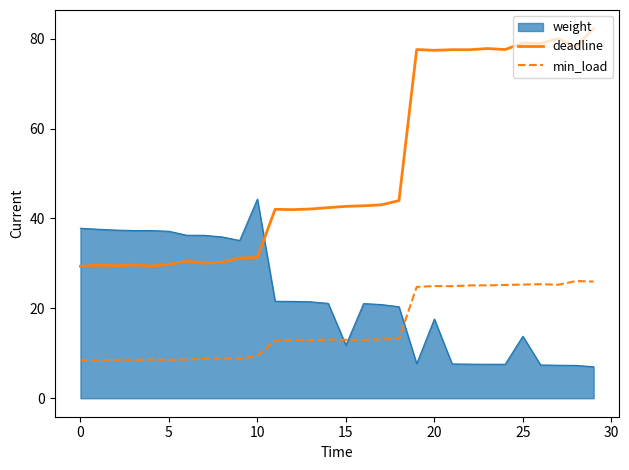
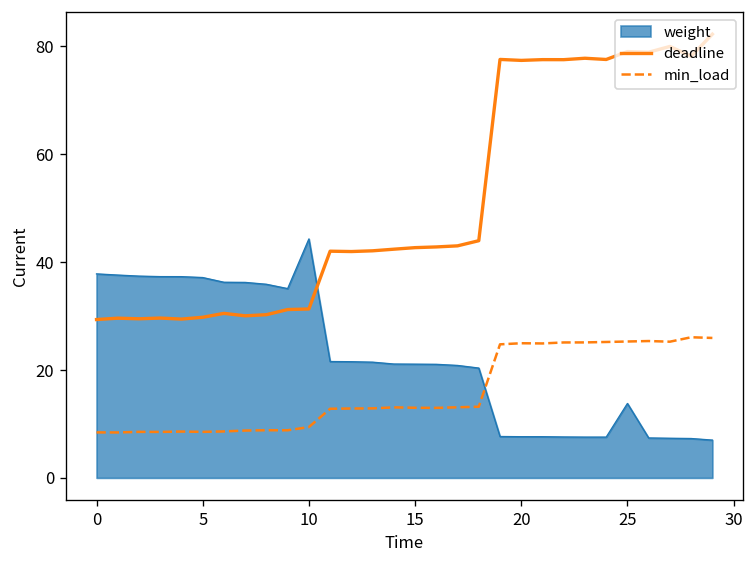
weight, 15: 12 -> 21
weight, 20: 18 -> 8
